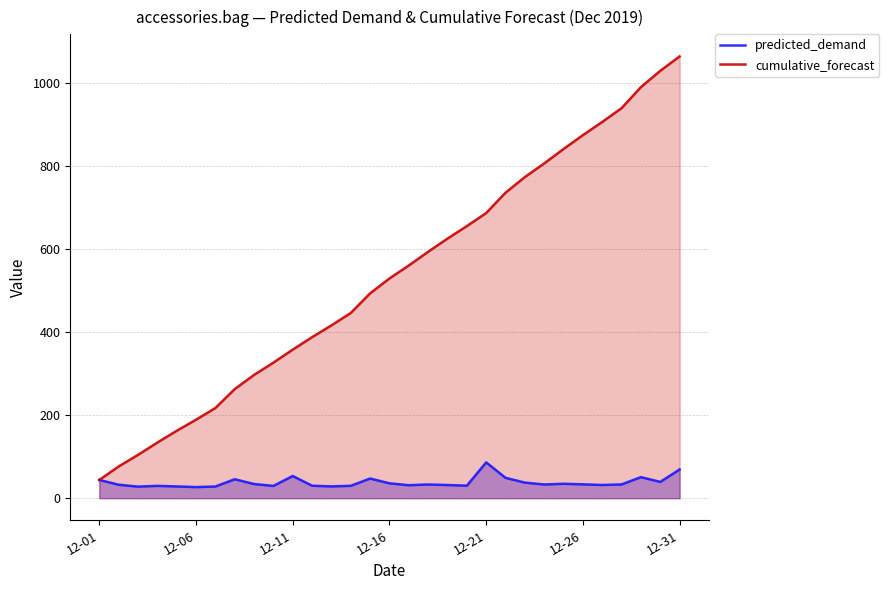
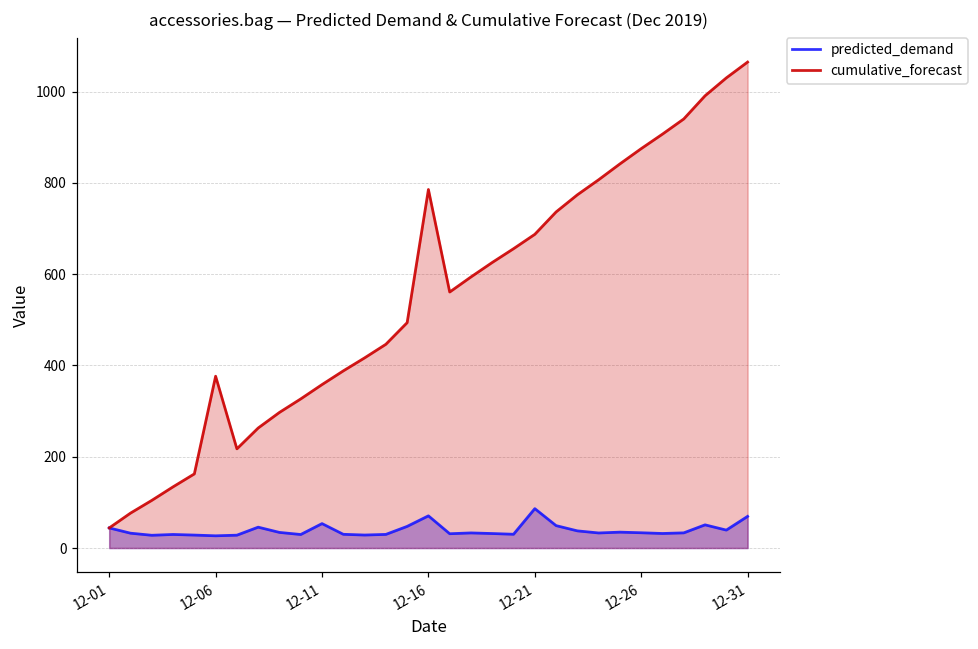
cumulative_forecast, 12-06: 190 -> 380
predicted_demand, 12-16: 40 -> 70
cumulative_forecast, 12-16: 530 -> 790
